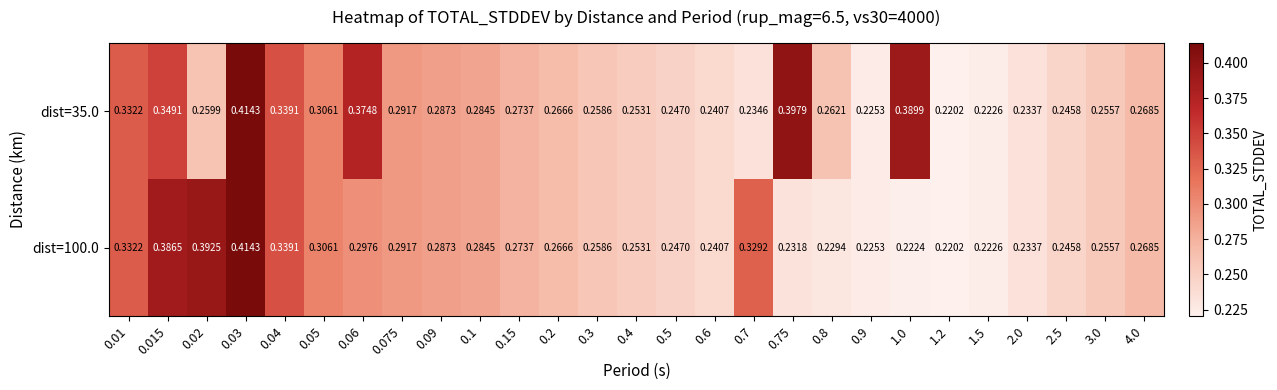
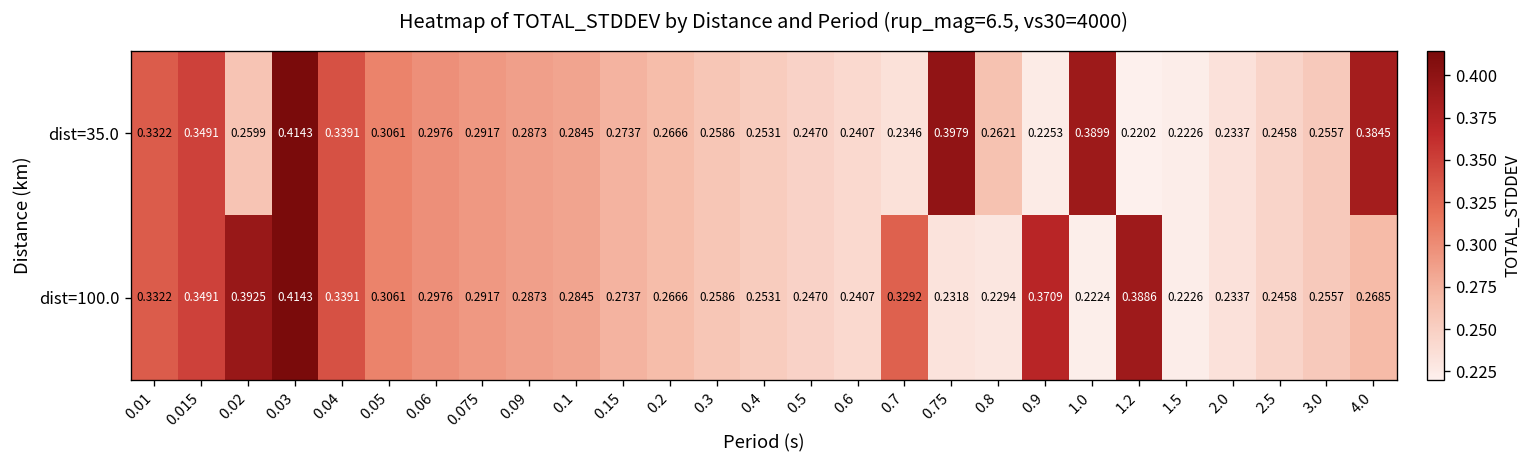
dist=35.0, 0.06: 0.3748 -> 0.2976
dist=35.0, 4.0: 0.2685 -> 0.3845
dist=100.0, 0.015: 0.3865 -> 0.3491
dist=100.0, 0.9: 0.2253 -> 0.3709
dist=100.0, 1.2: 0.2202 -> 0.3886
